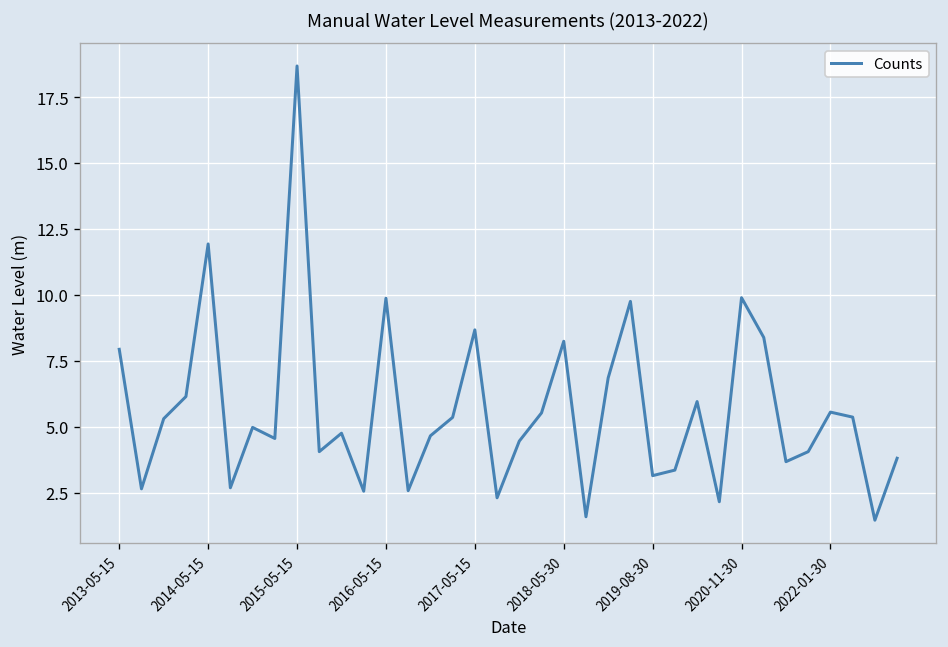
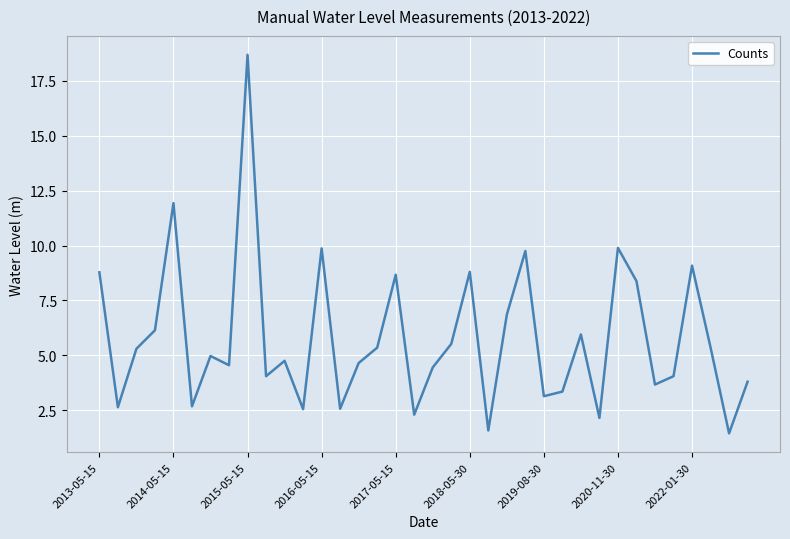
2013-05-15: 7.9 -> 8.8
2018-05-30: 8.2 -> 8.8
2022-01-30: 5.6 -> 9.1
